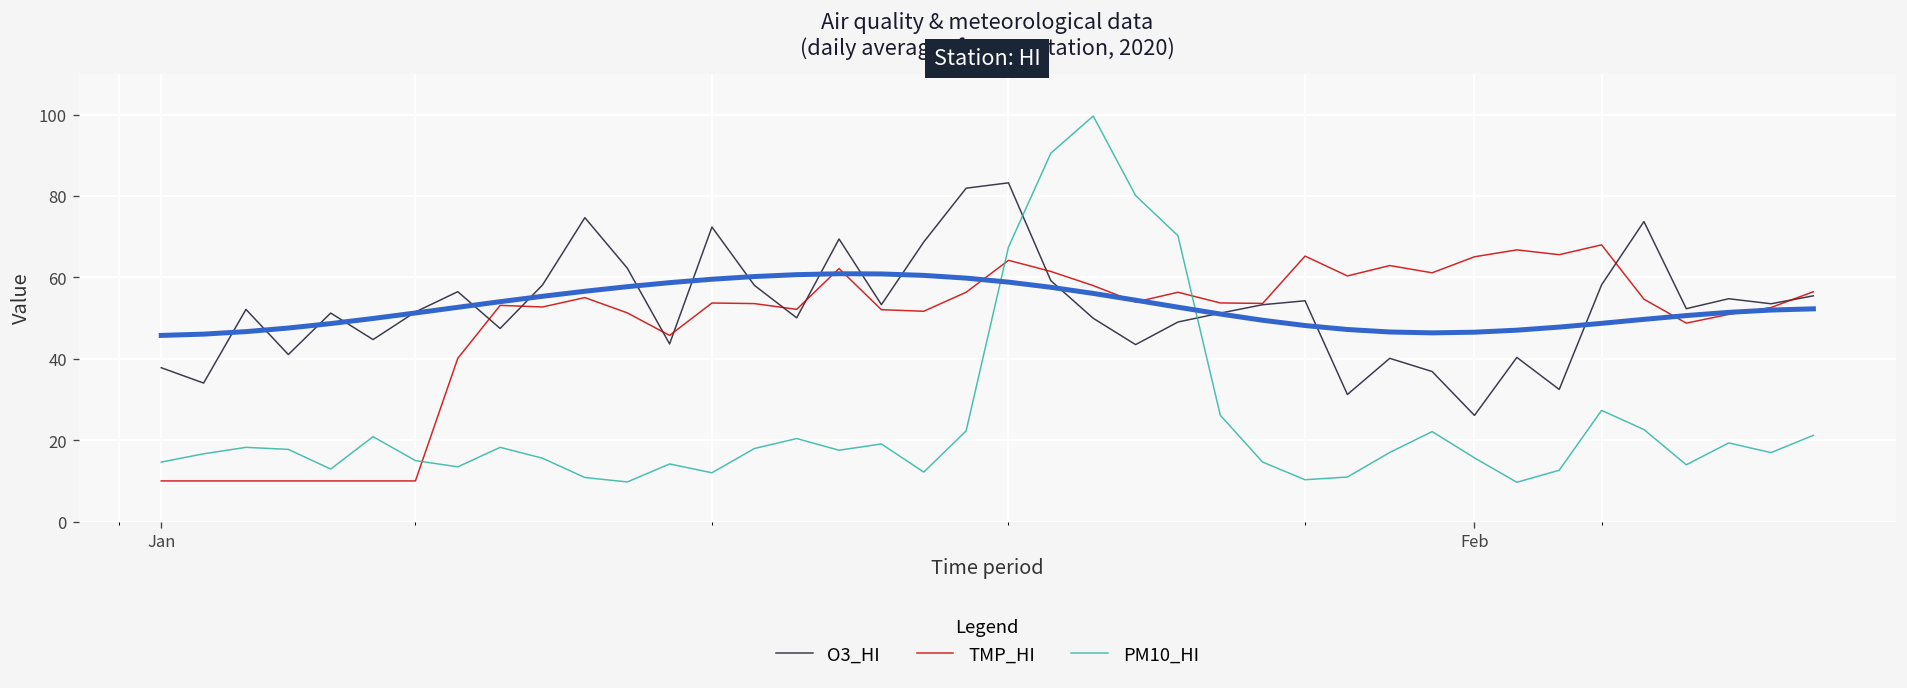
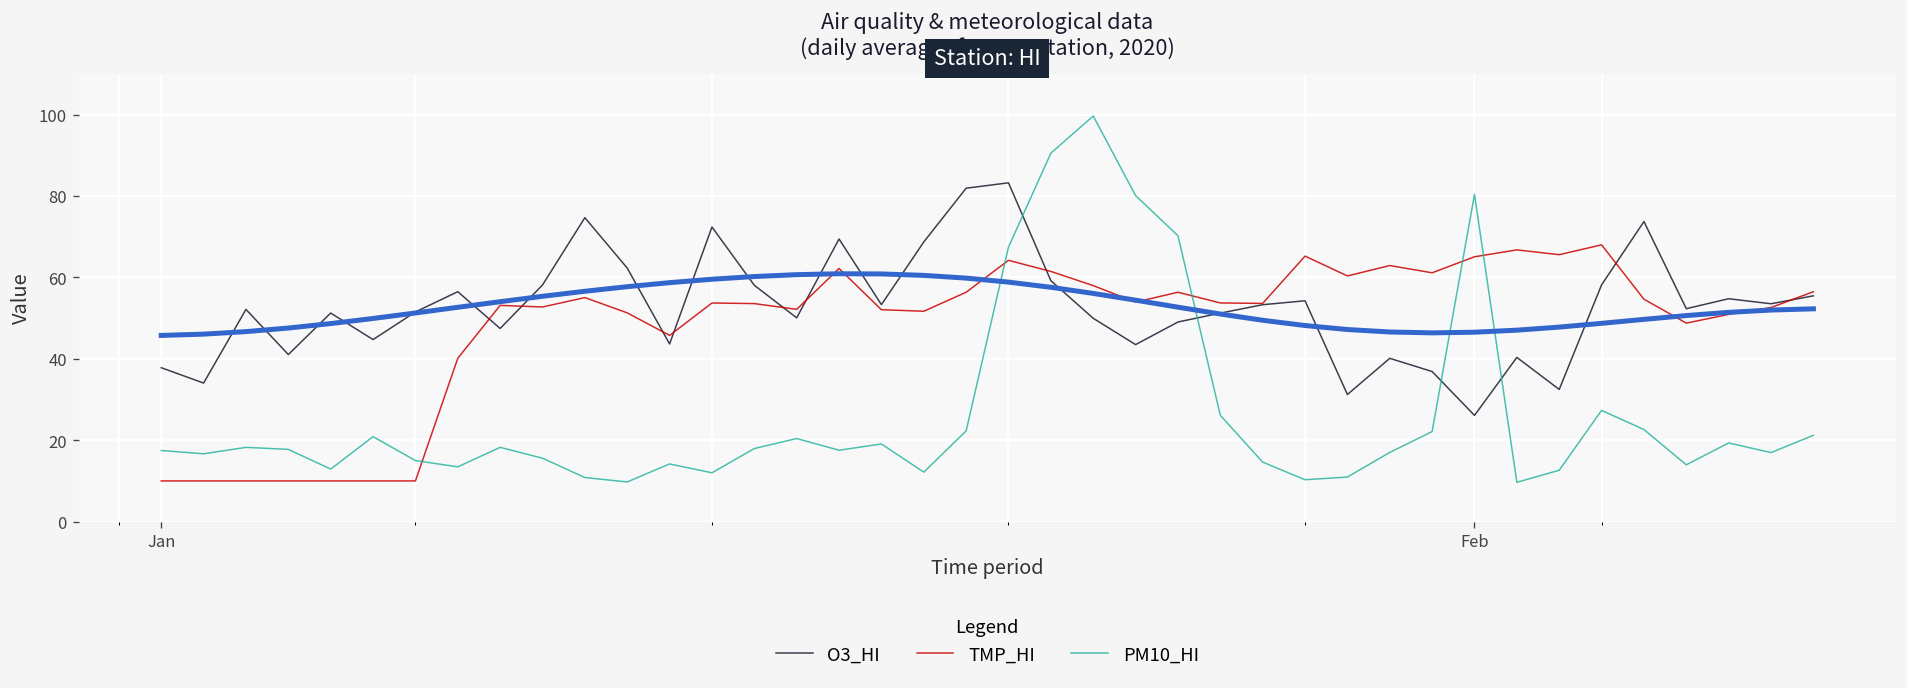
PM10_HI, Jan: 15 -> 17
PM10_HI, Feb: 16 -> 80
